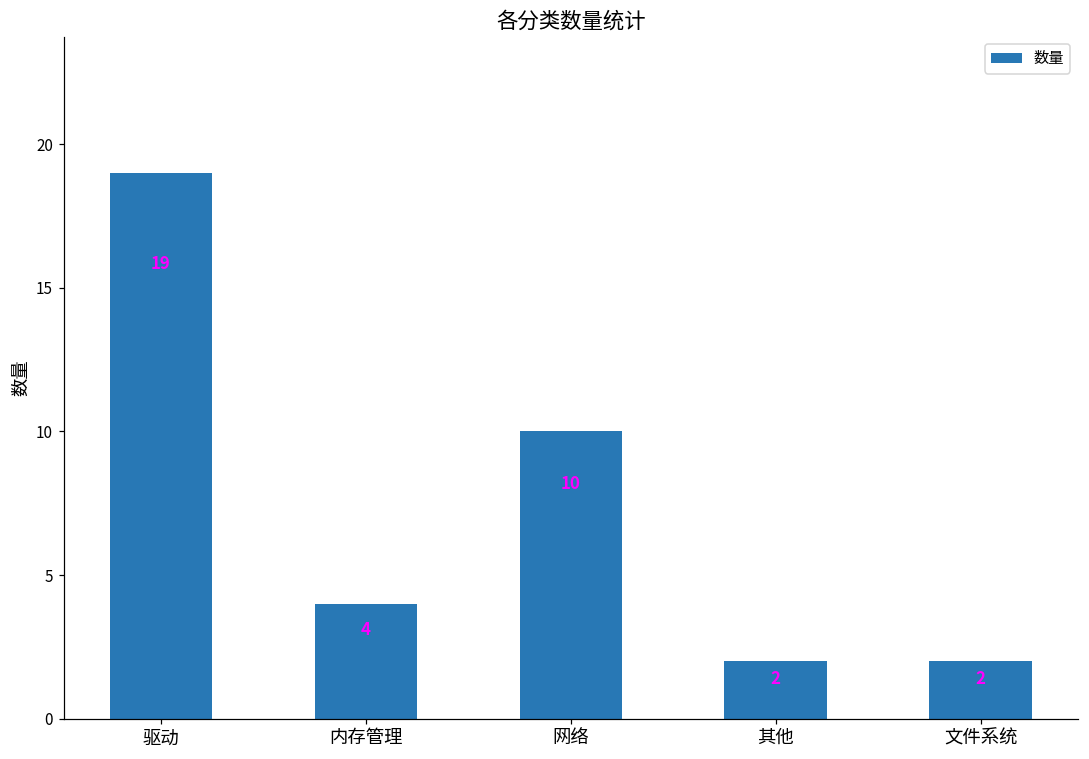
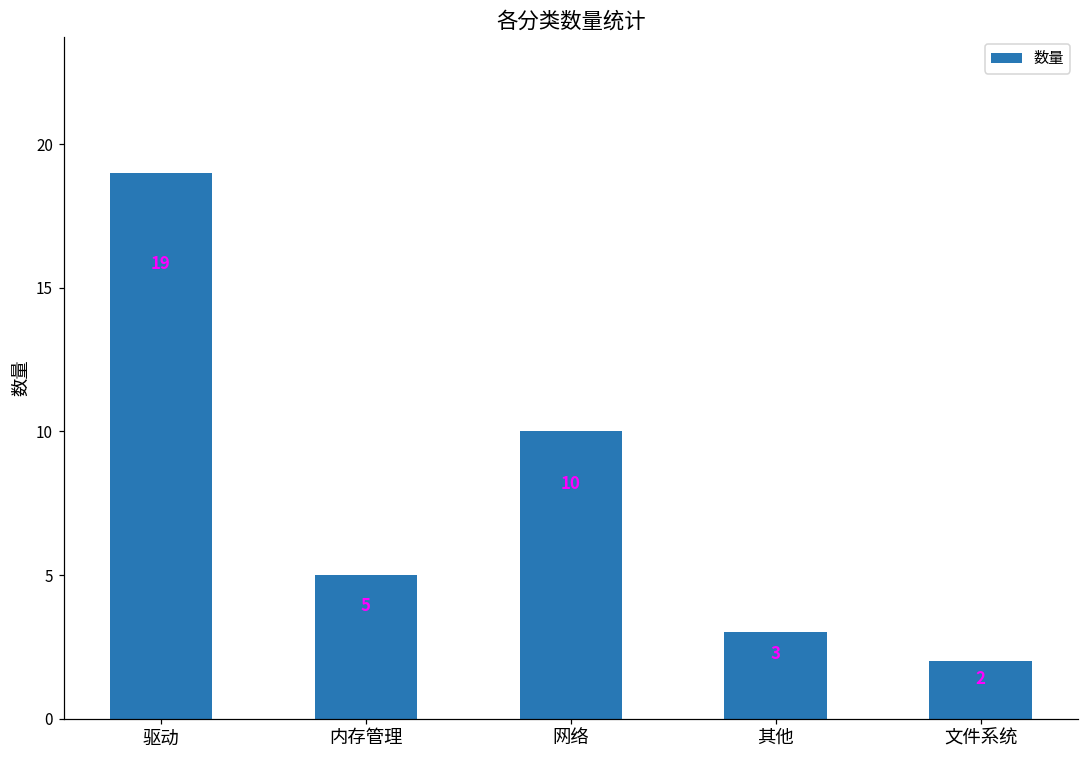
内存管理: 4 -> 5
其他: 2 -> 3
